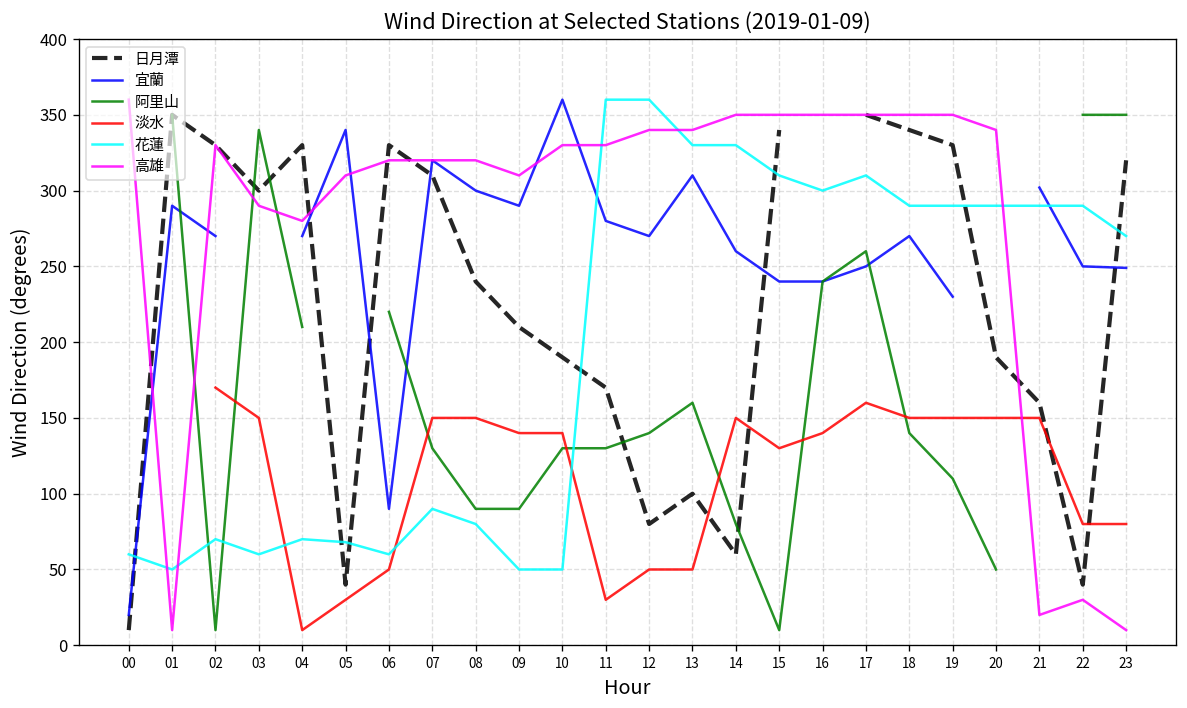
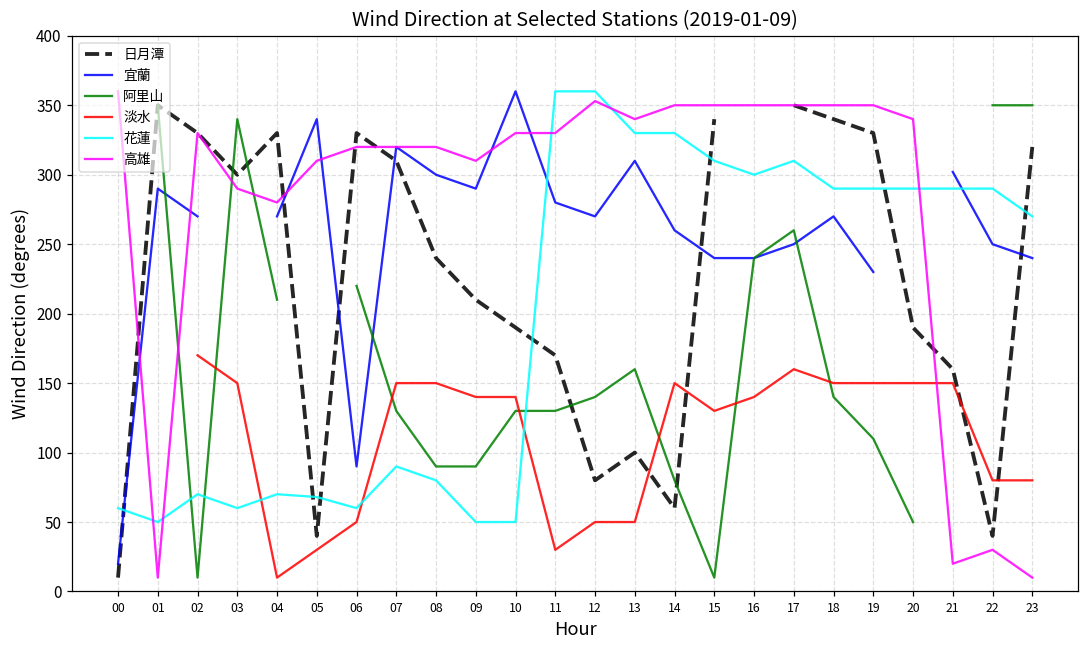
高雄, 12: 340 -> 353
宜蘭, 23: 249 -> 240
